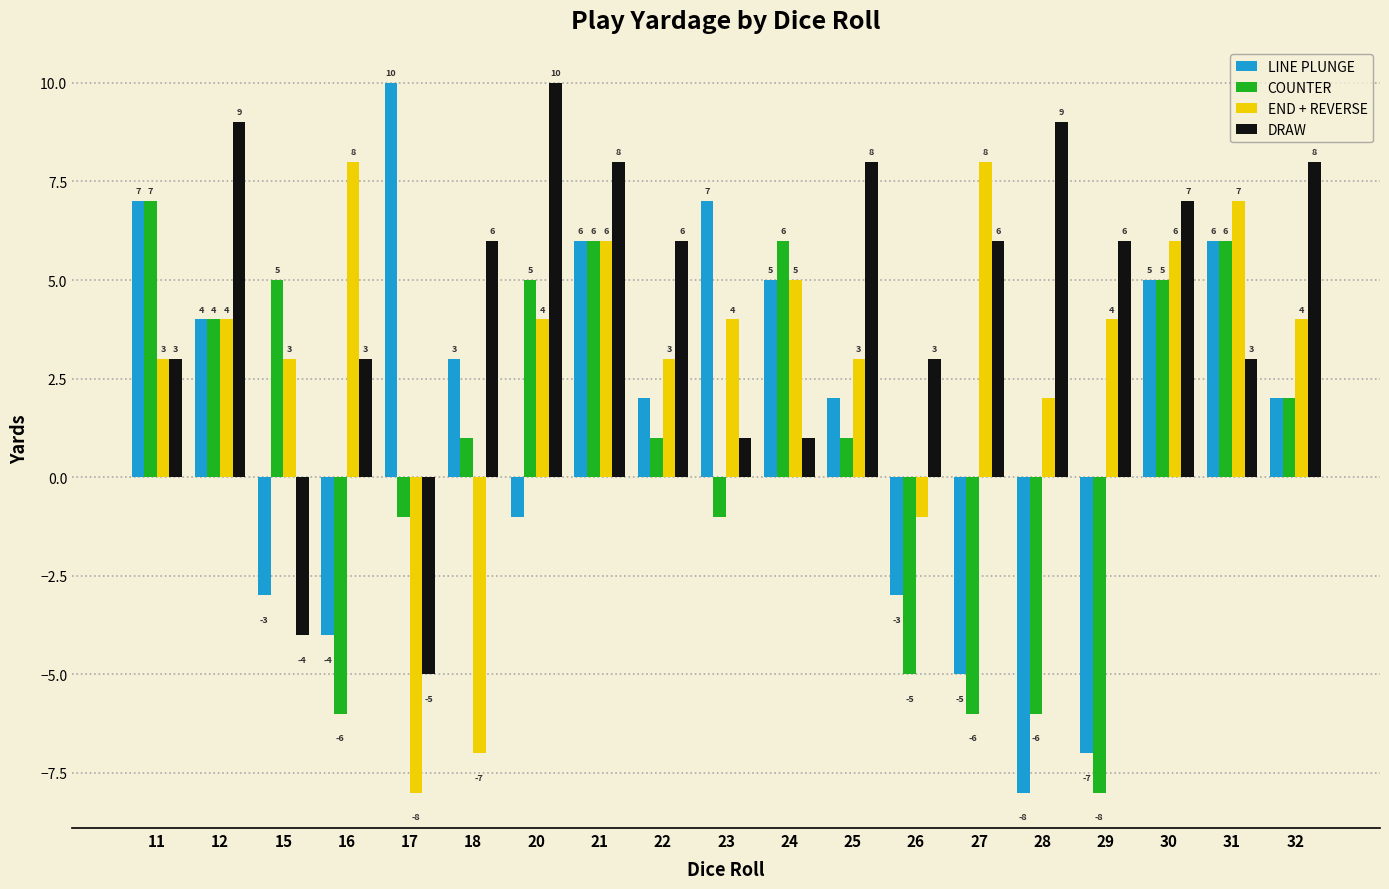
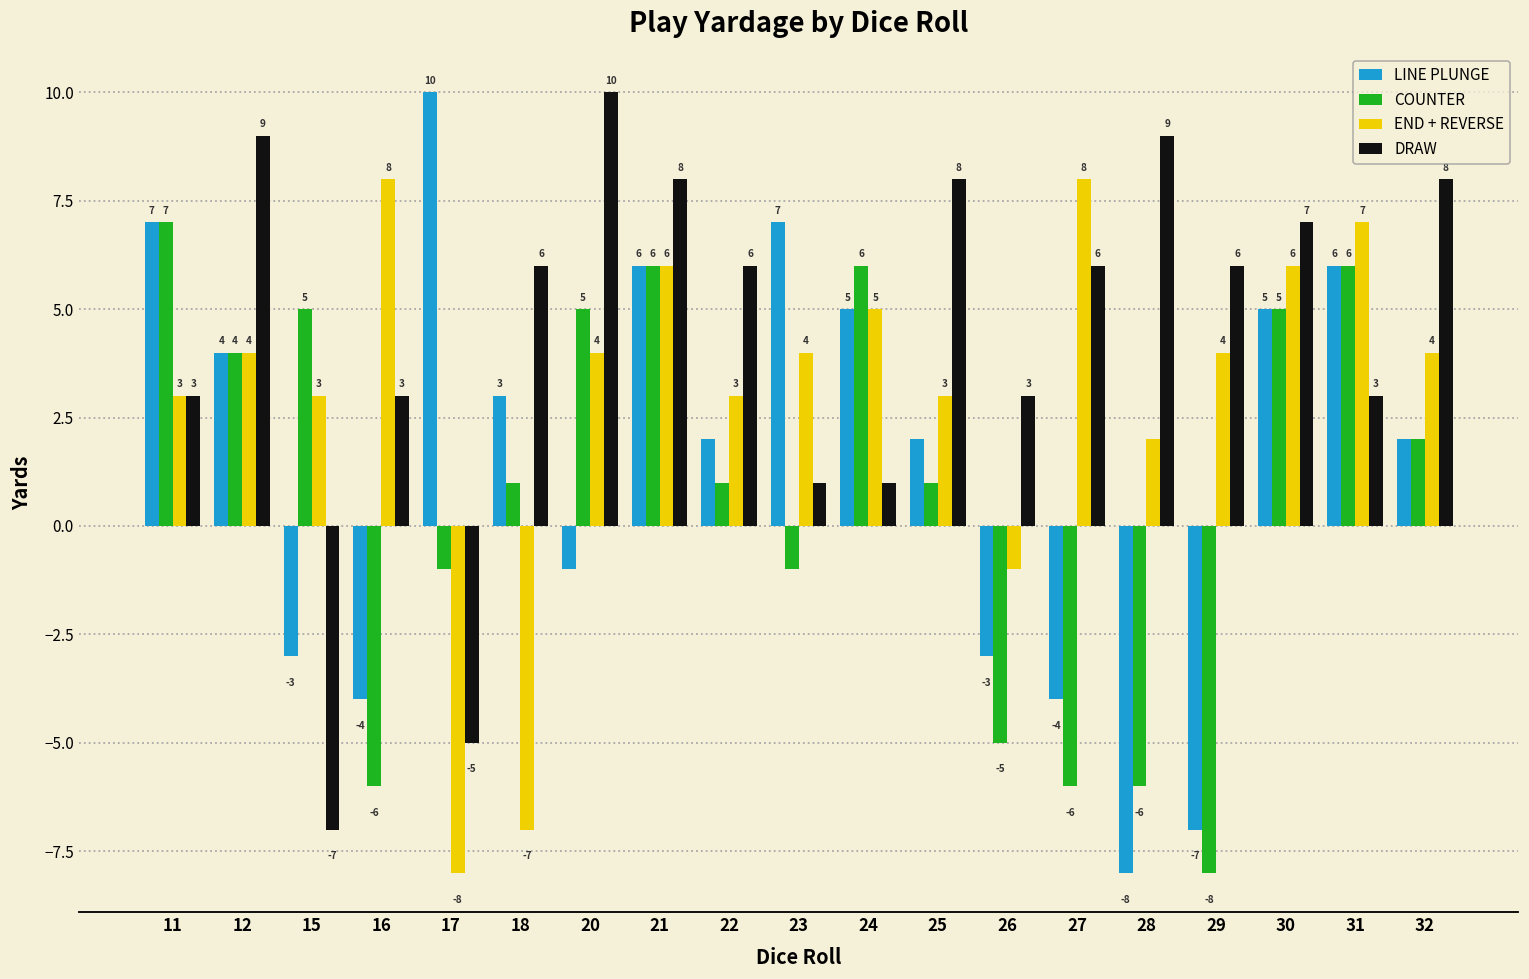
DRAW, 15: -4 -> -7
LINE PLUNGE, 27: -5 -> -4
